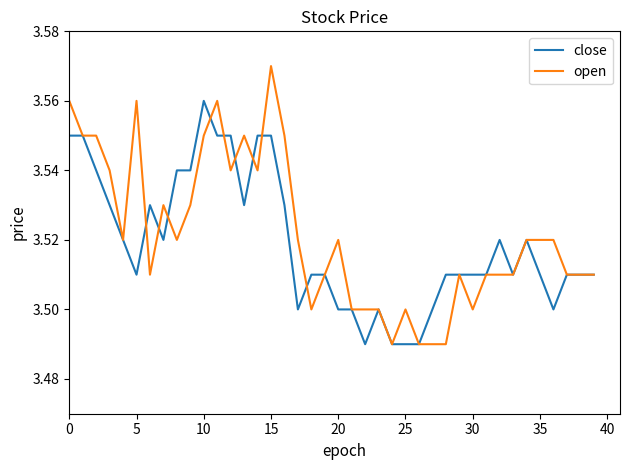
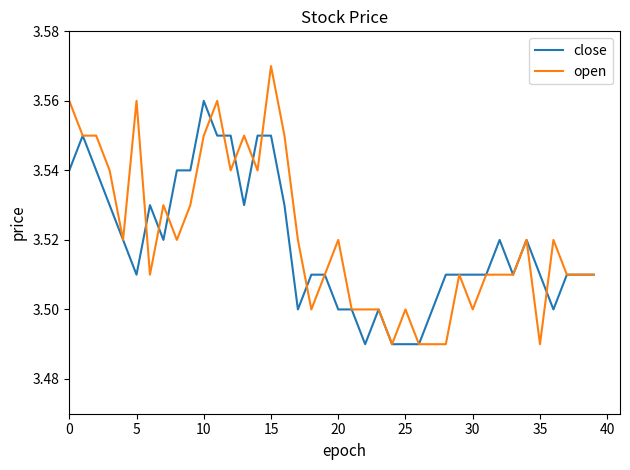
close, 0: 3.55 -> 3.54
open, 35: 3.52 -> 3.49
